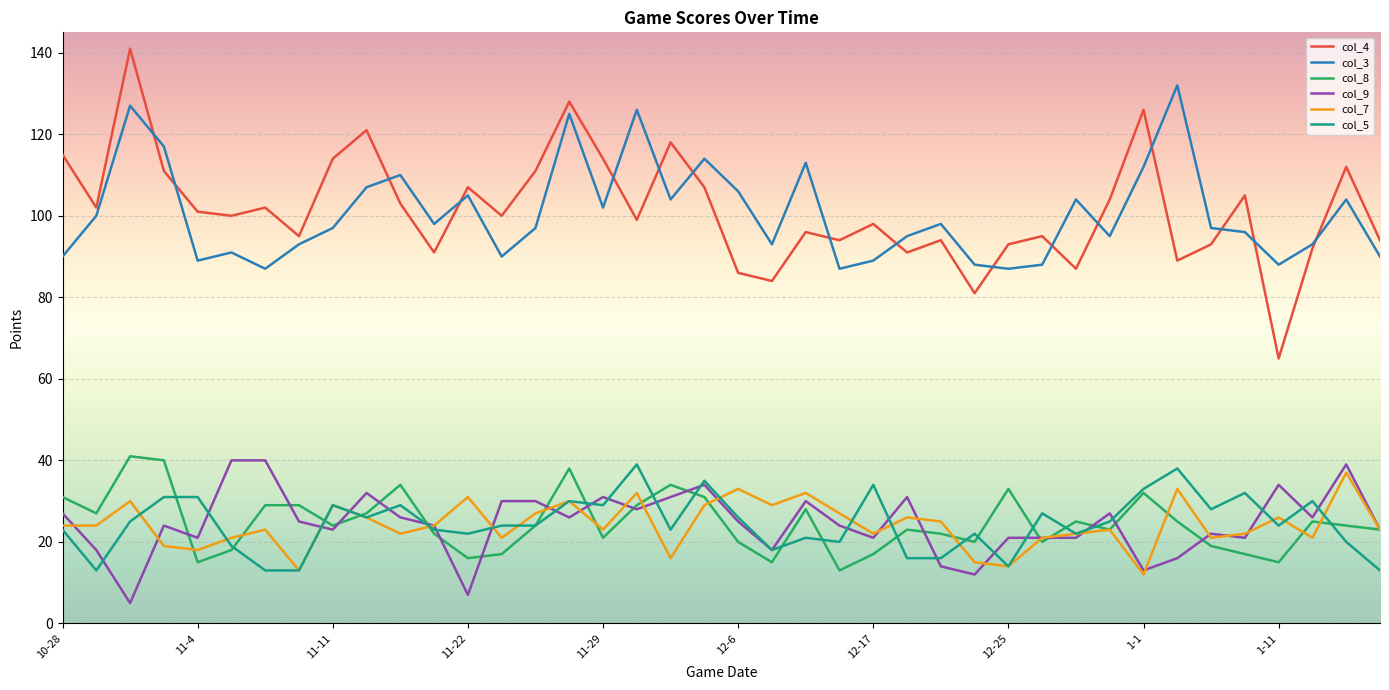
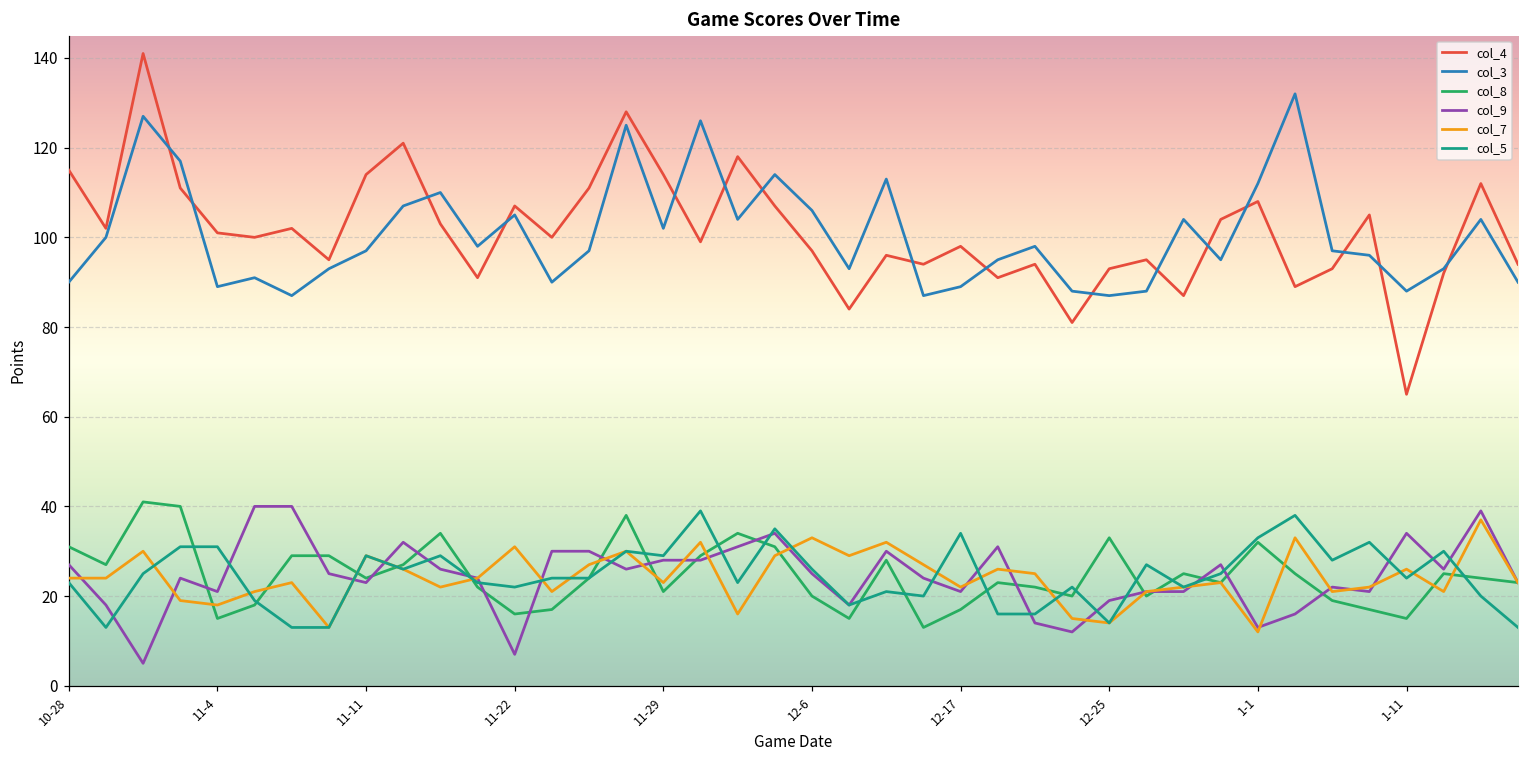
col_9, 11-29: 31 -> 28
col_4, 12-6: 86 -> 97
col_9, 12-25: 21 -> 19
col_4, 1-1: 126 -> 108
